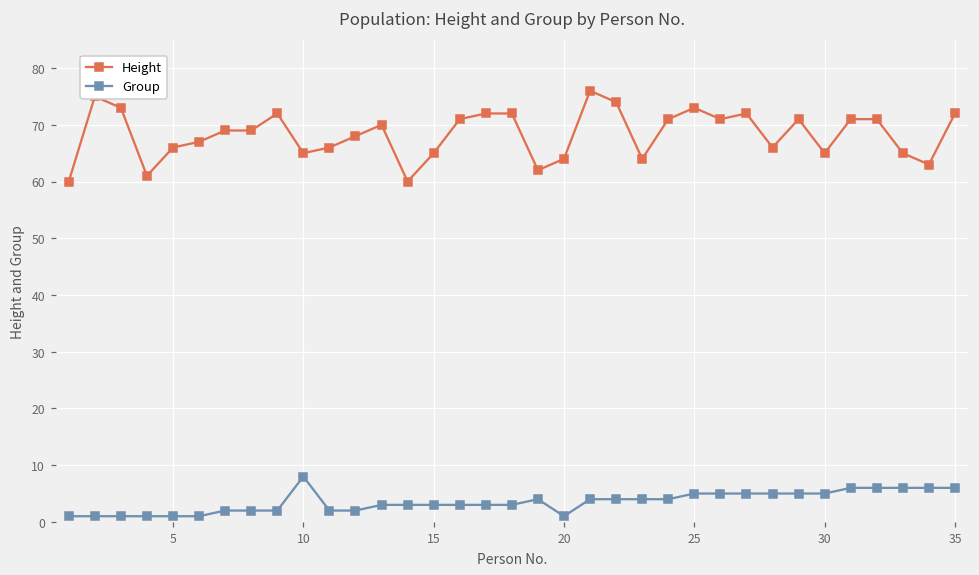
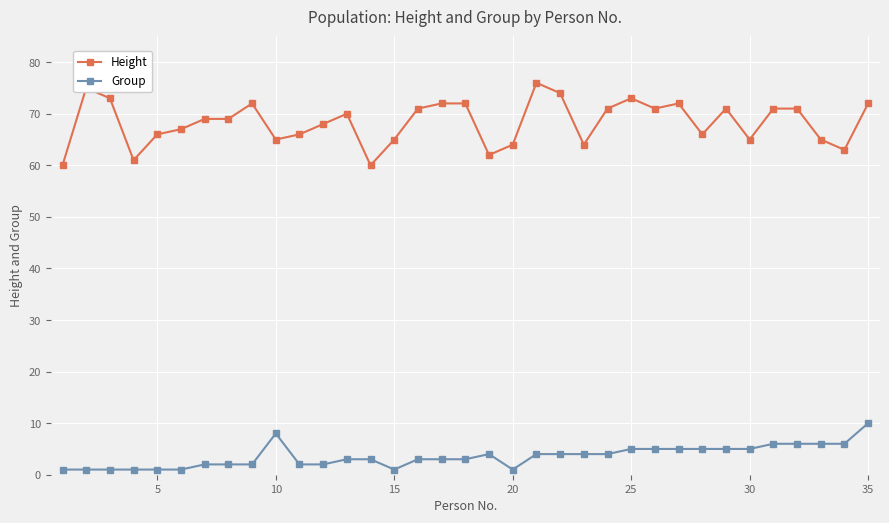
Group, 15: 3 -> 1
Group, 35: 6 -> 10
